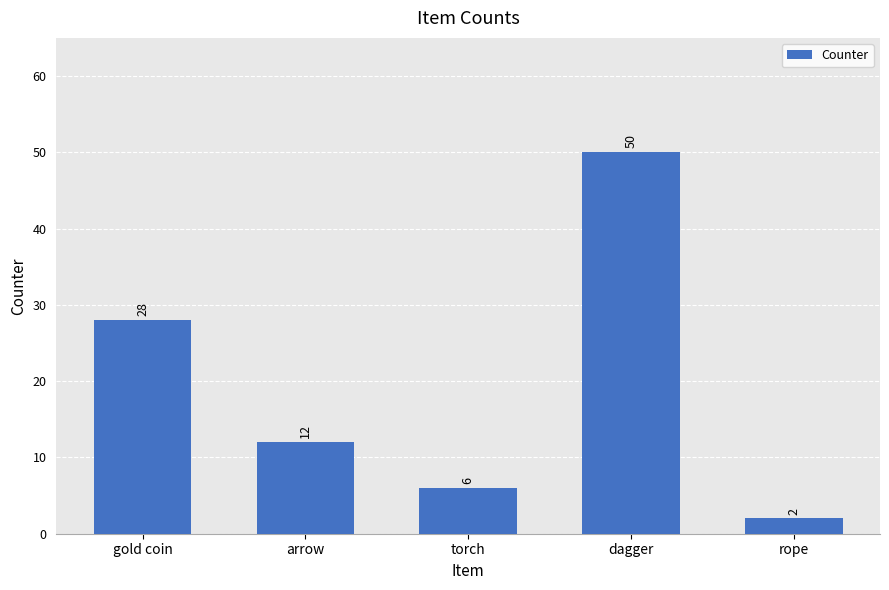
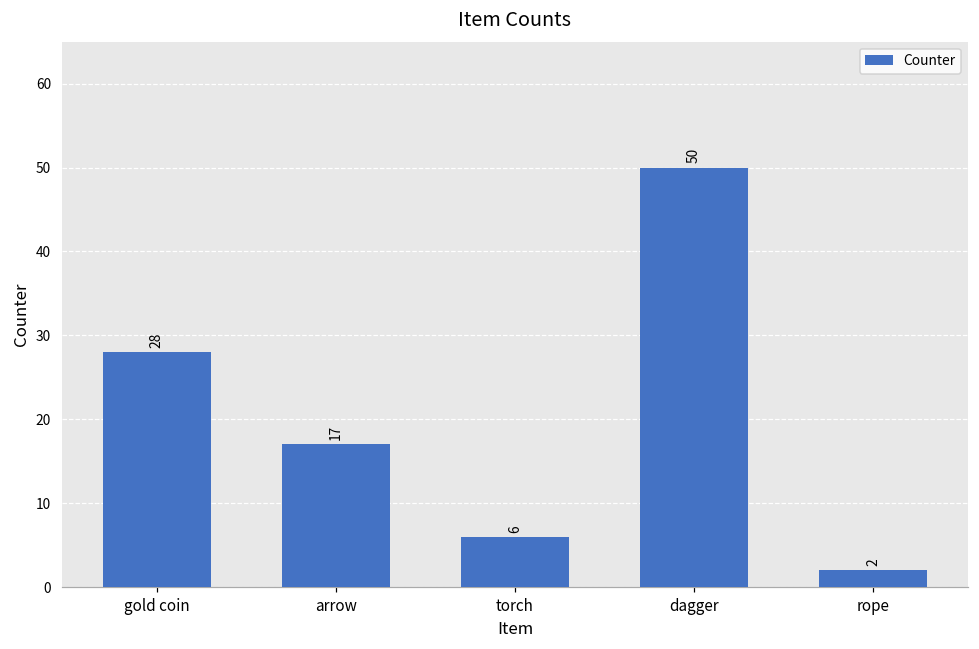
arrow: 12 -> 17
